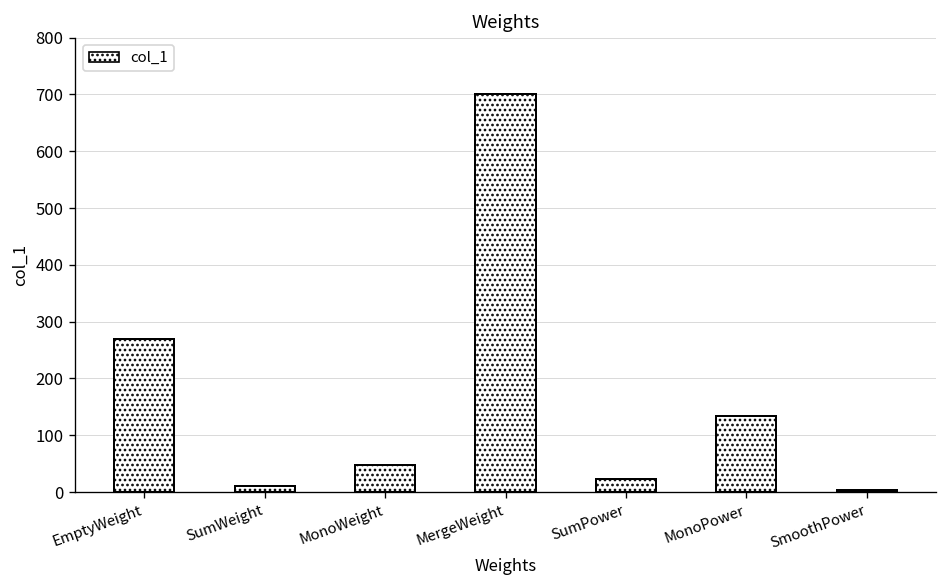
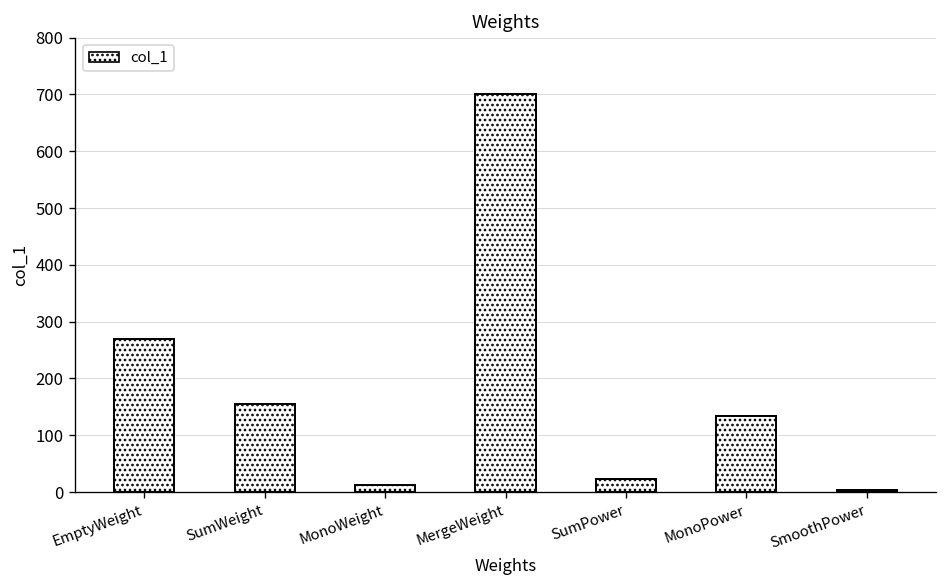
SumWeight: 10 -> 160
MonoWeight: 50 -> 10
